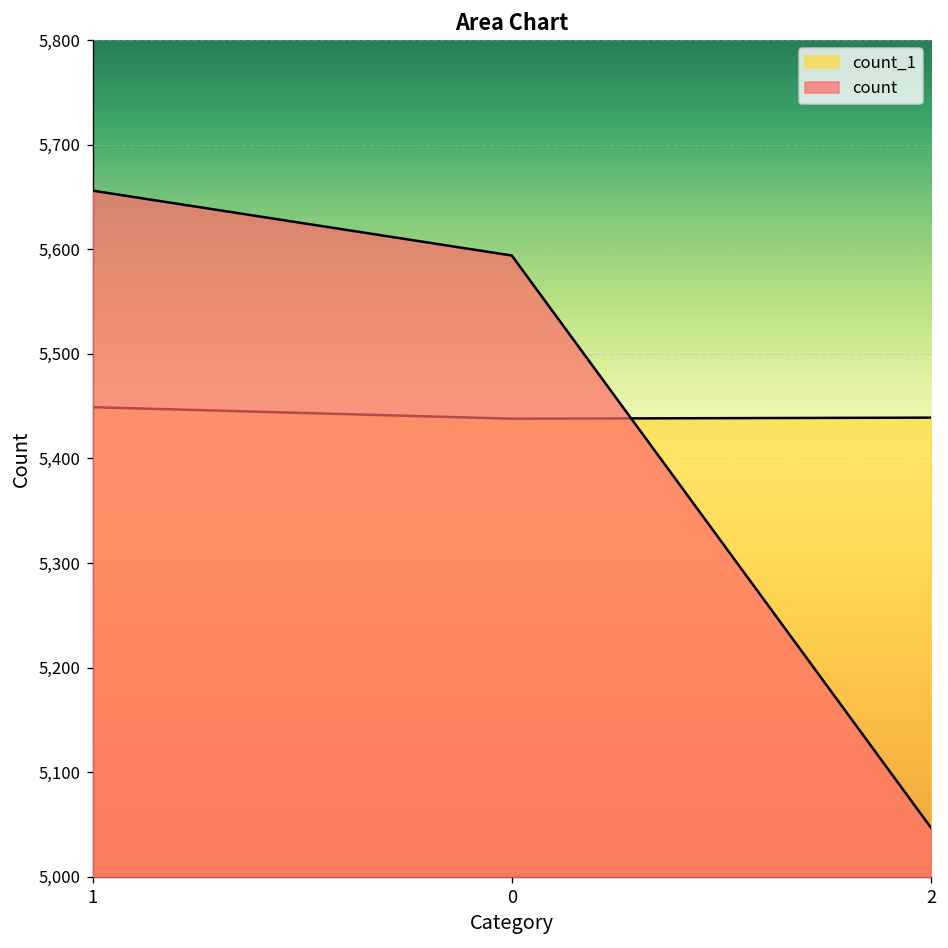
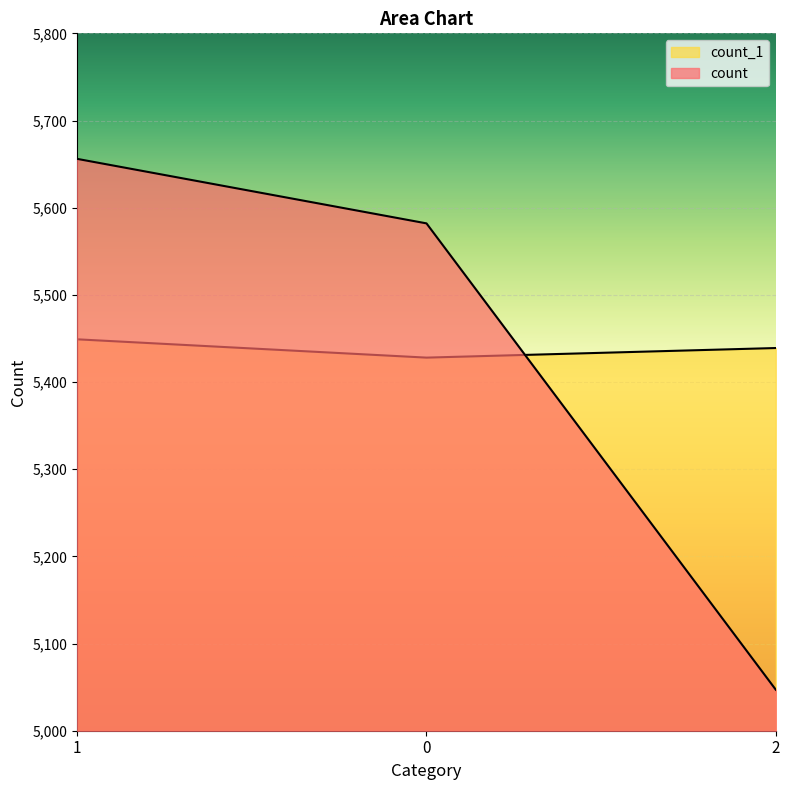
count_1, 0: 5,440 -> 5,430
count, 0: 5,590 -> 5,580
